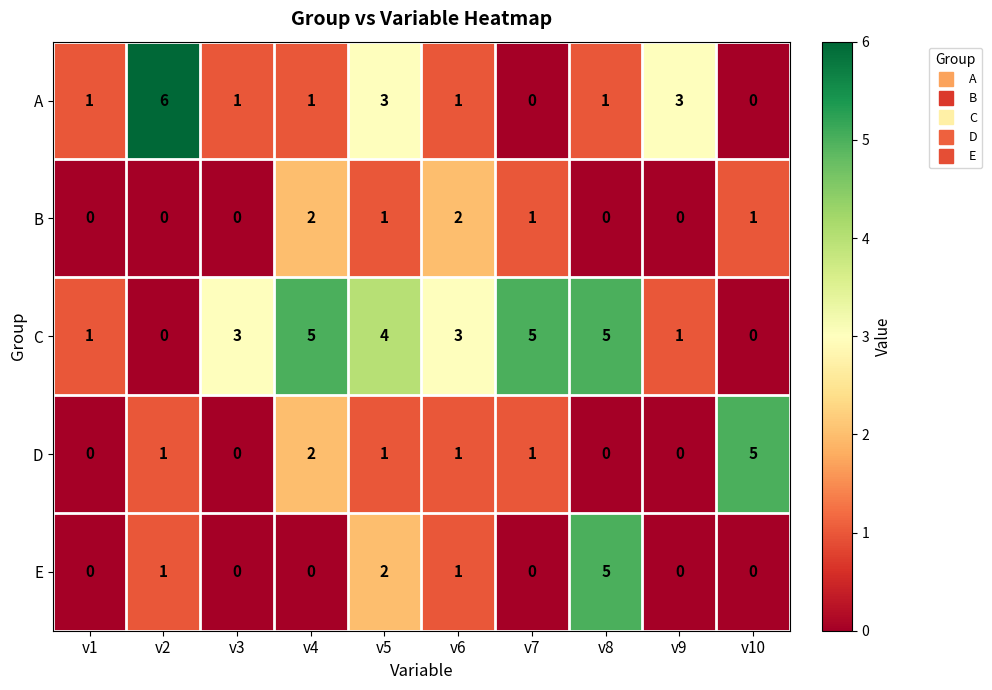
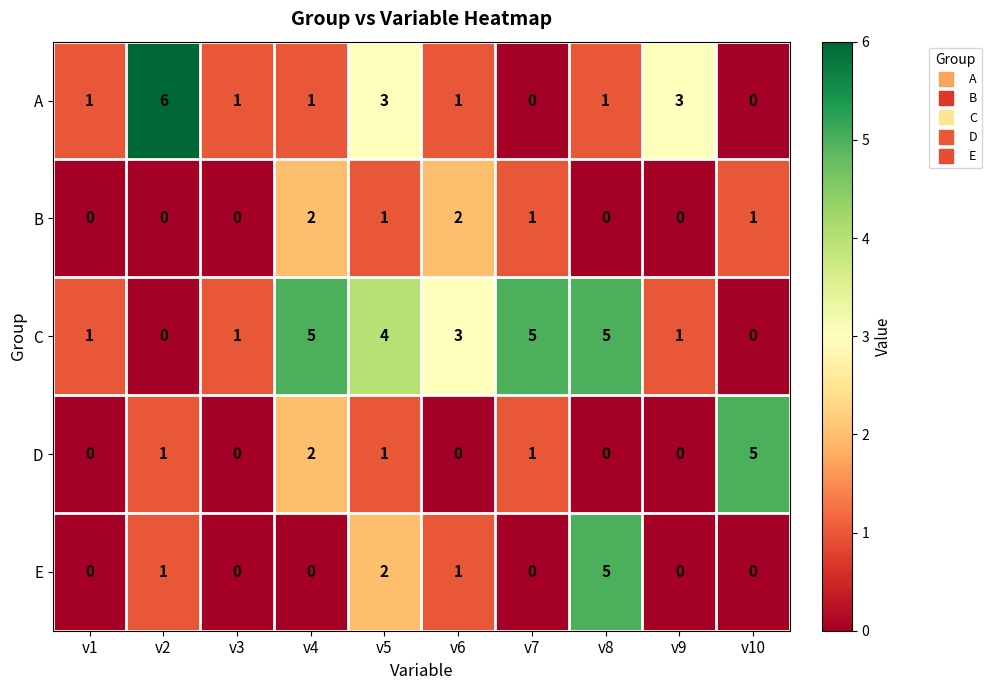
C, v3: 3 -> 1
D, v6: 1 -> 0
